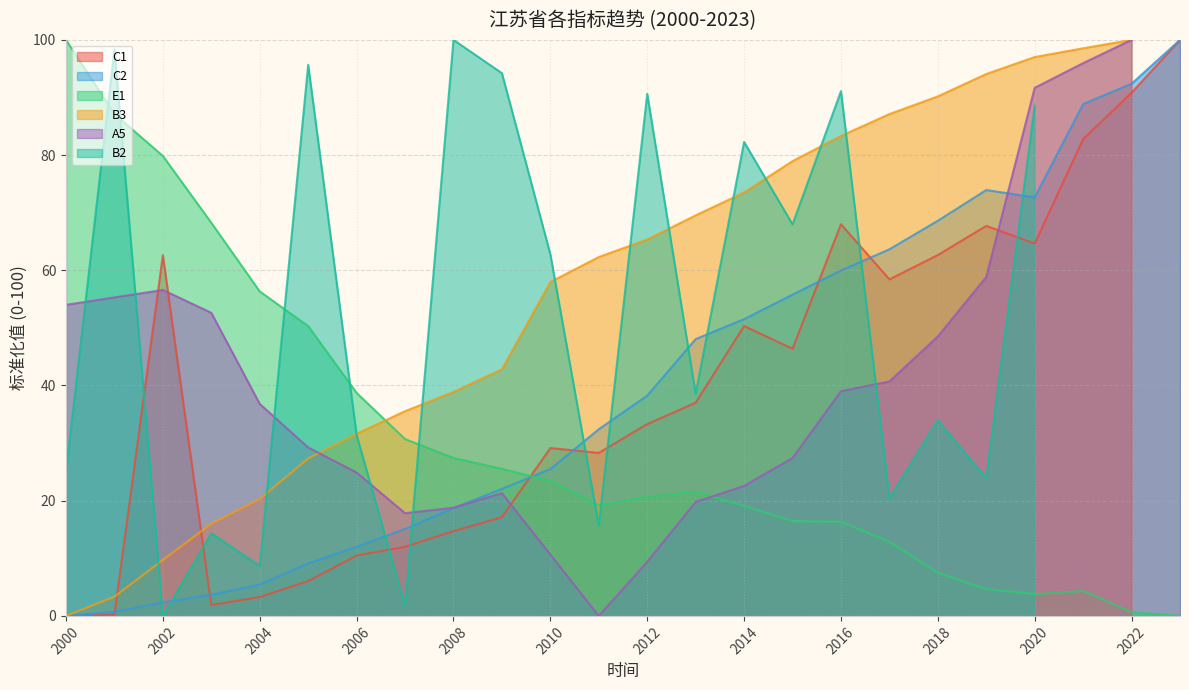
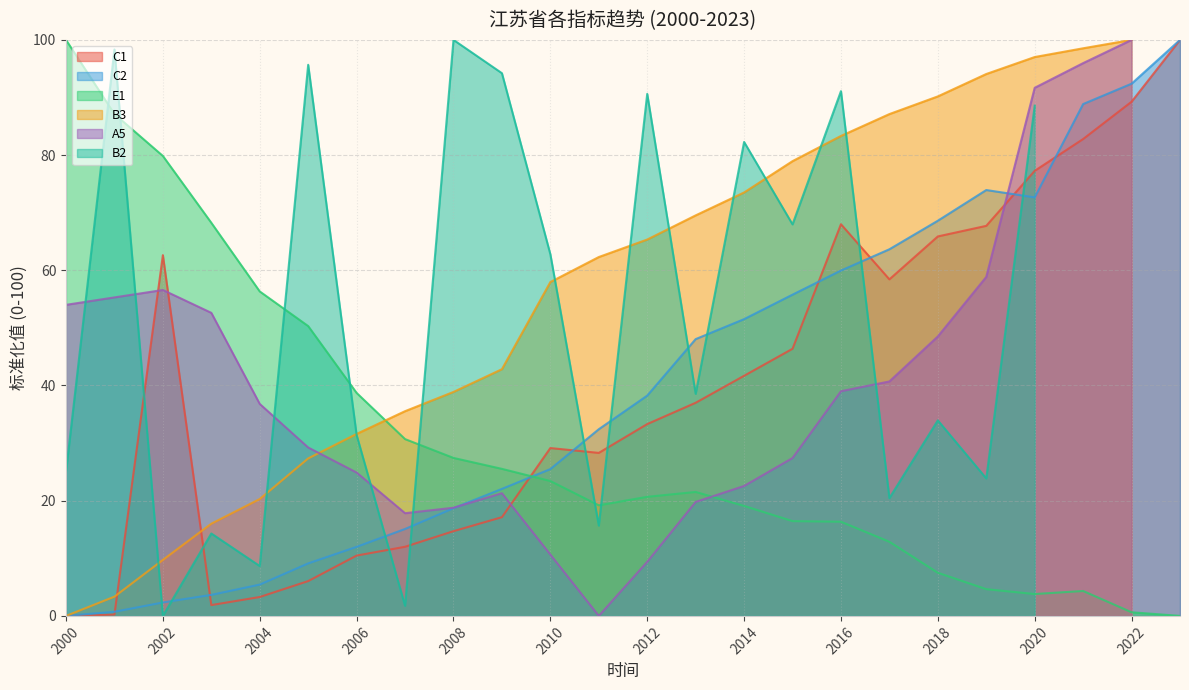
C1, 2014: 50 -> 42
C1, 2018: 63 -> 66
C1, 2020: 65 -> 77
C1, 2022: 91 -> 89
